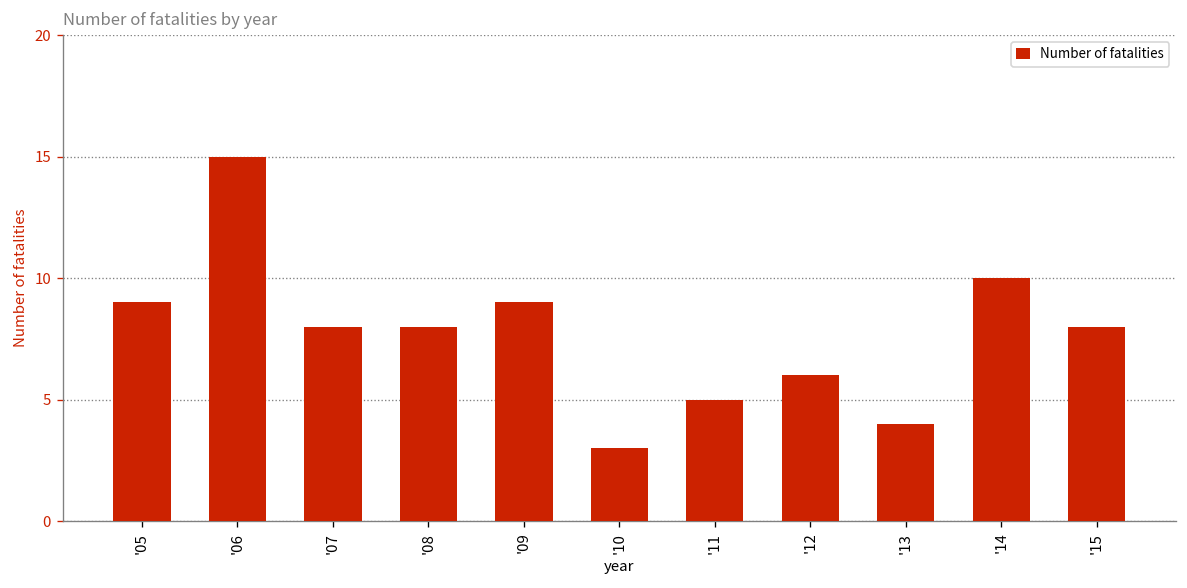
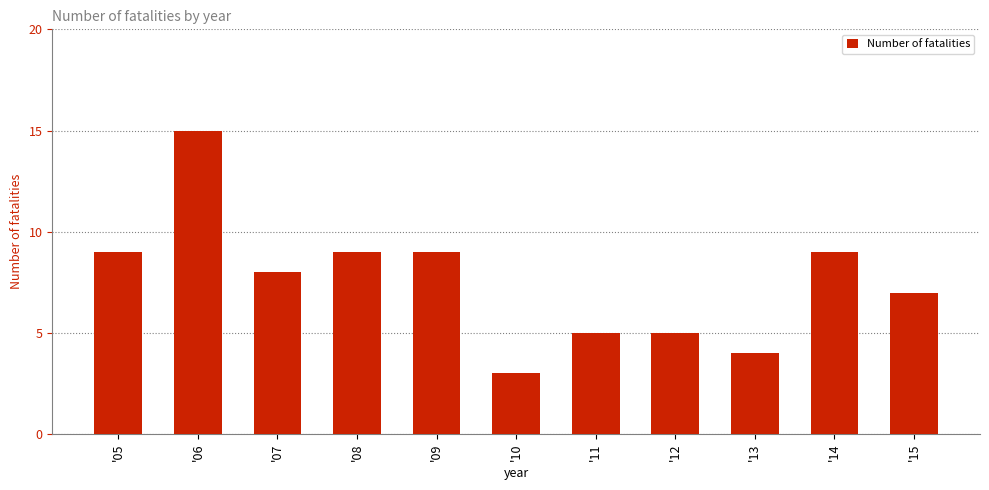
'08: 8 -> 9
'12: 6 -> 5
'14: 10 -> 9
'15: 8 -> 7
